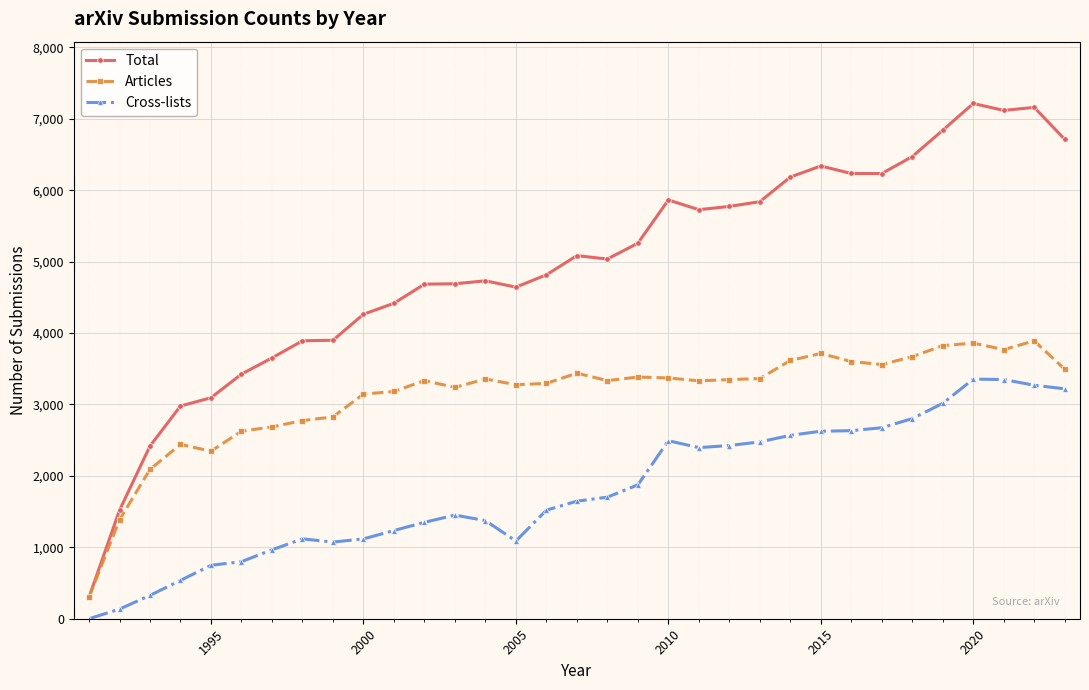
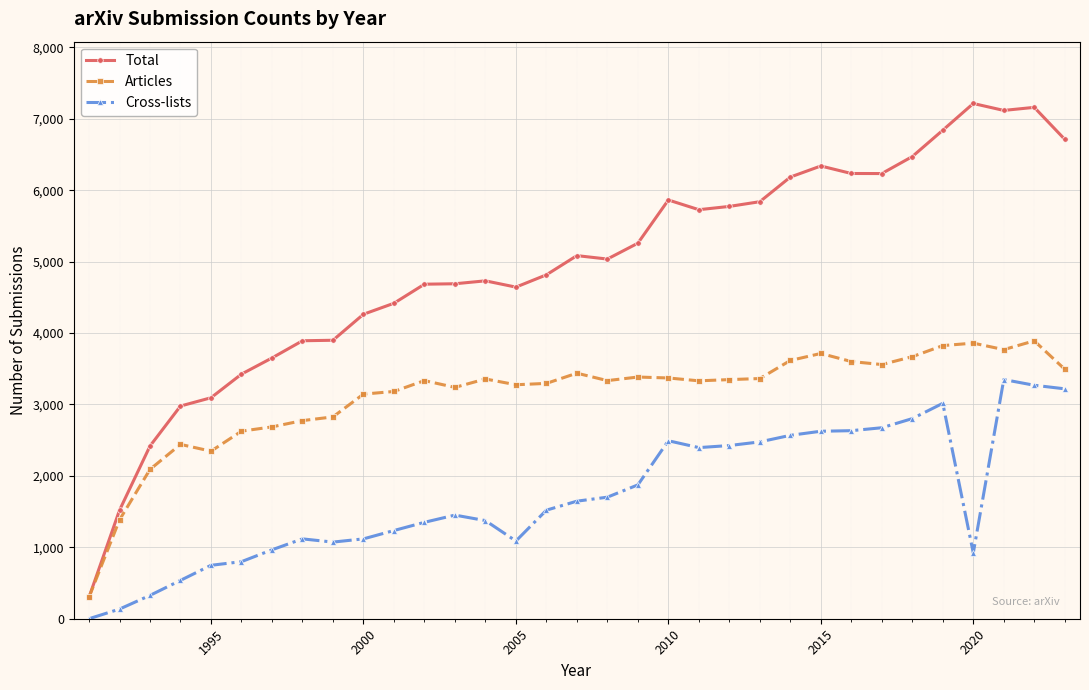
Cross-lists, 2020: 3,400 -> 900
